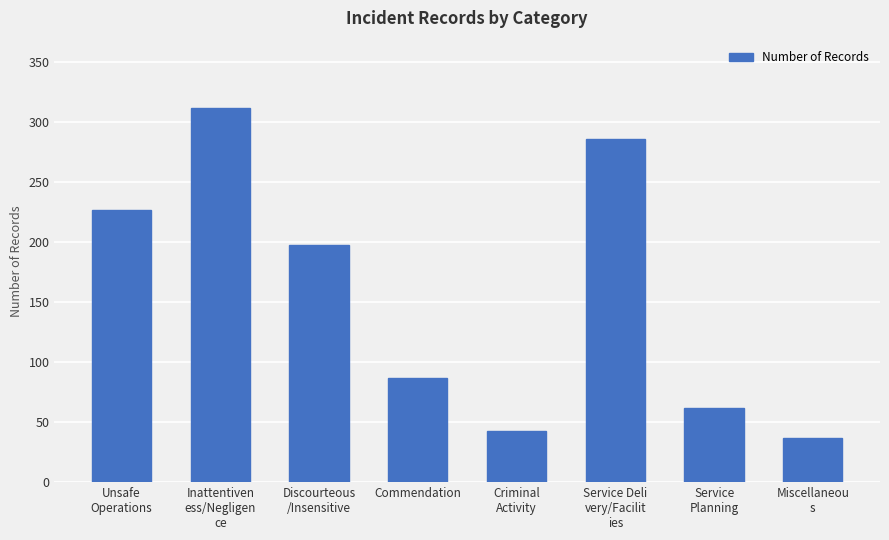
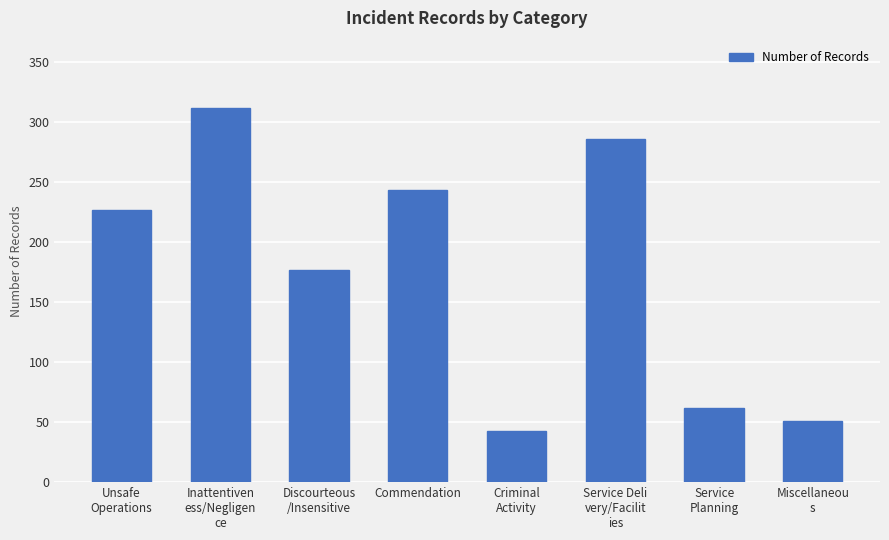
Discourteous /Insensitive: 198 -> 177
Commendation: 87 -> 244
Miscellaneou s: 37 -> 51
